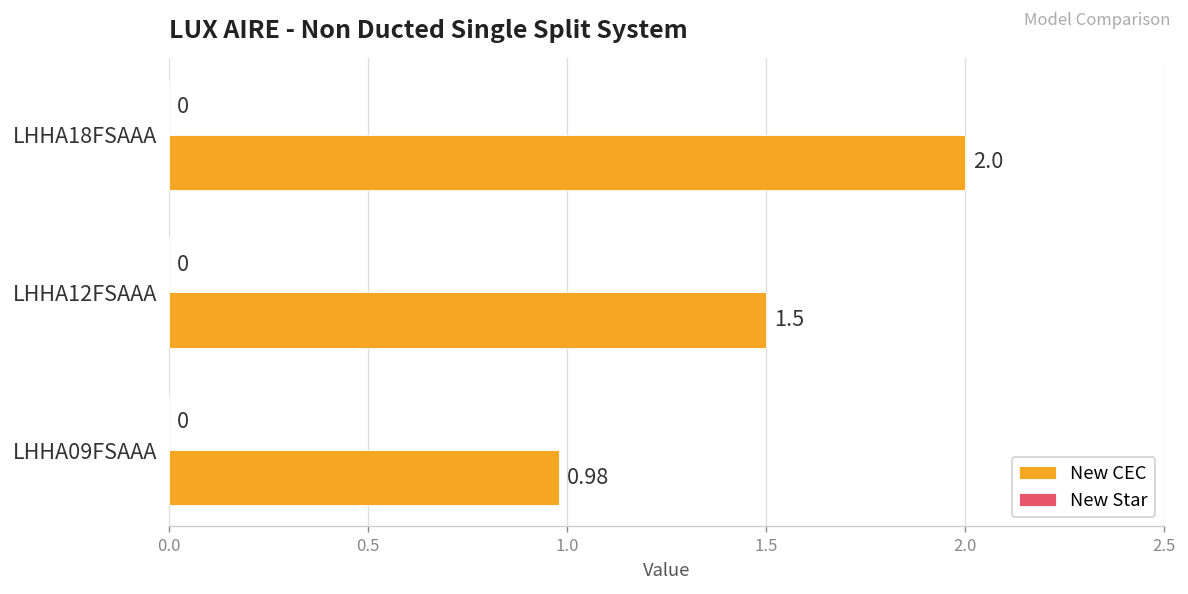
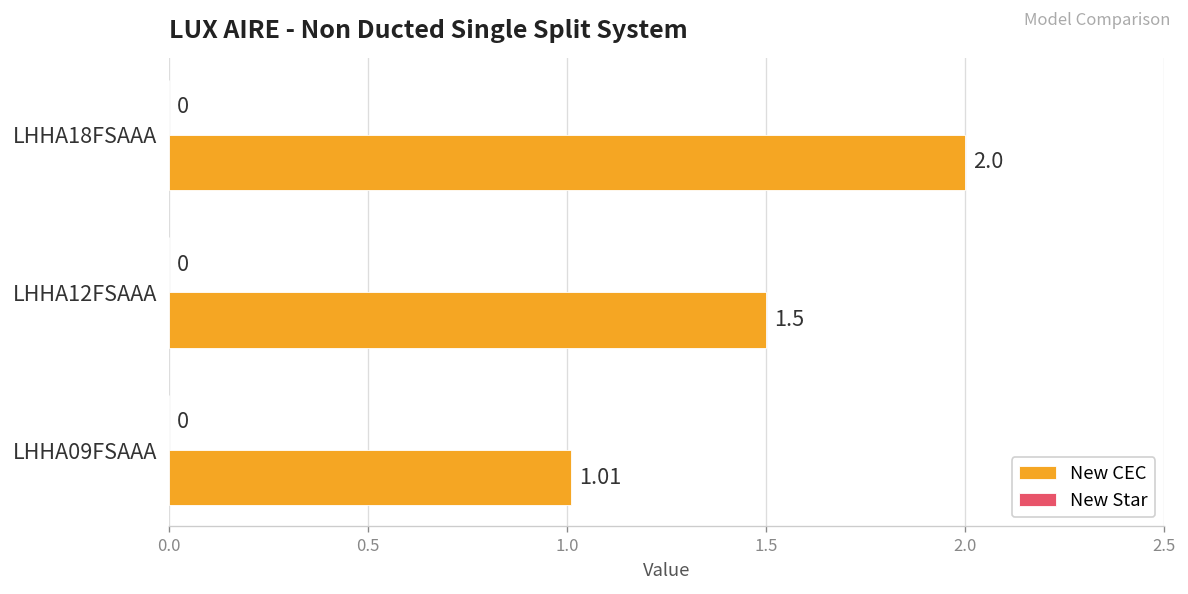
New CEC, LHHA09FSAAA: 0.98 -> 1.01
